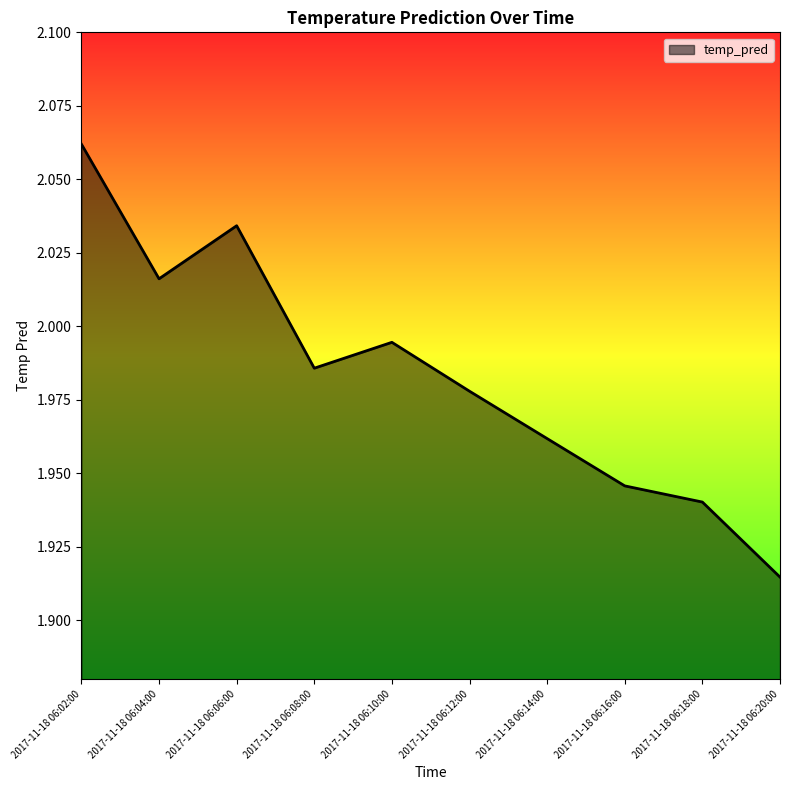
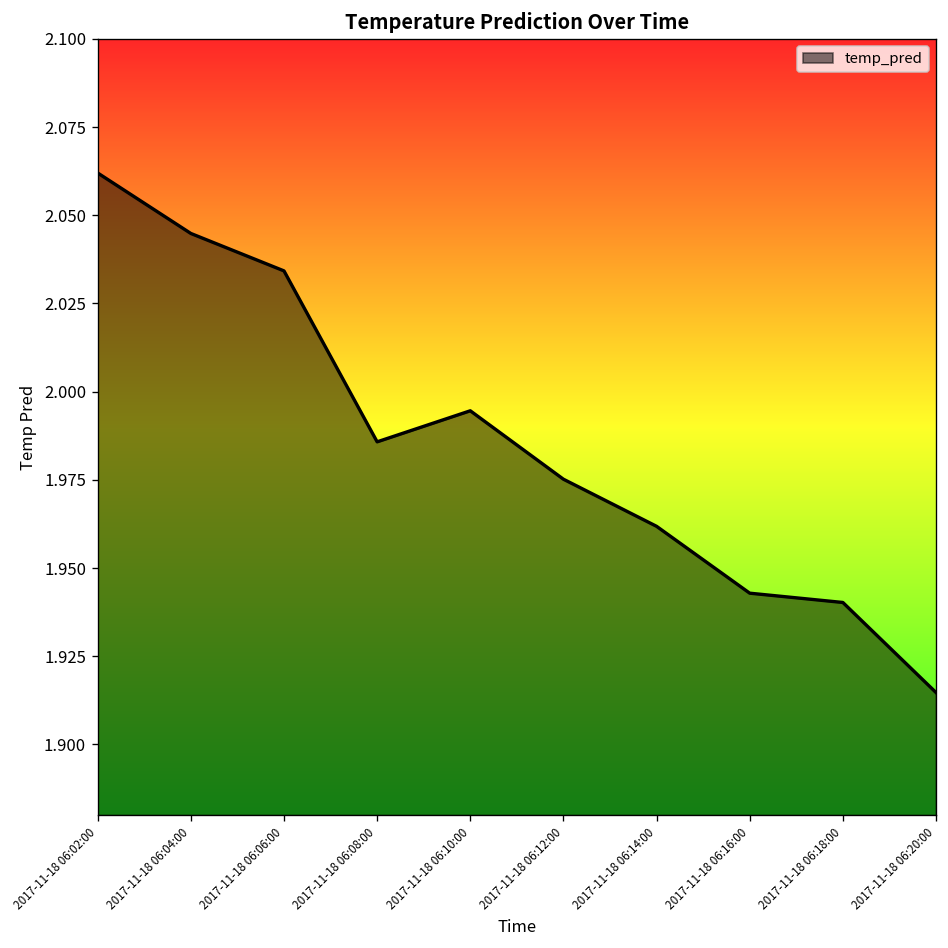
2017-11-18 06:04:00: 2.016 -> 2.045
2017-11-18 06:12:00: 1.978 -> 1.975
2017-11-18 06:16:00: 1.946 -> 1.943
